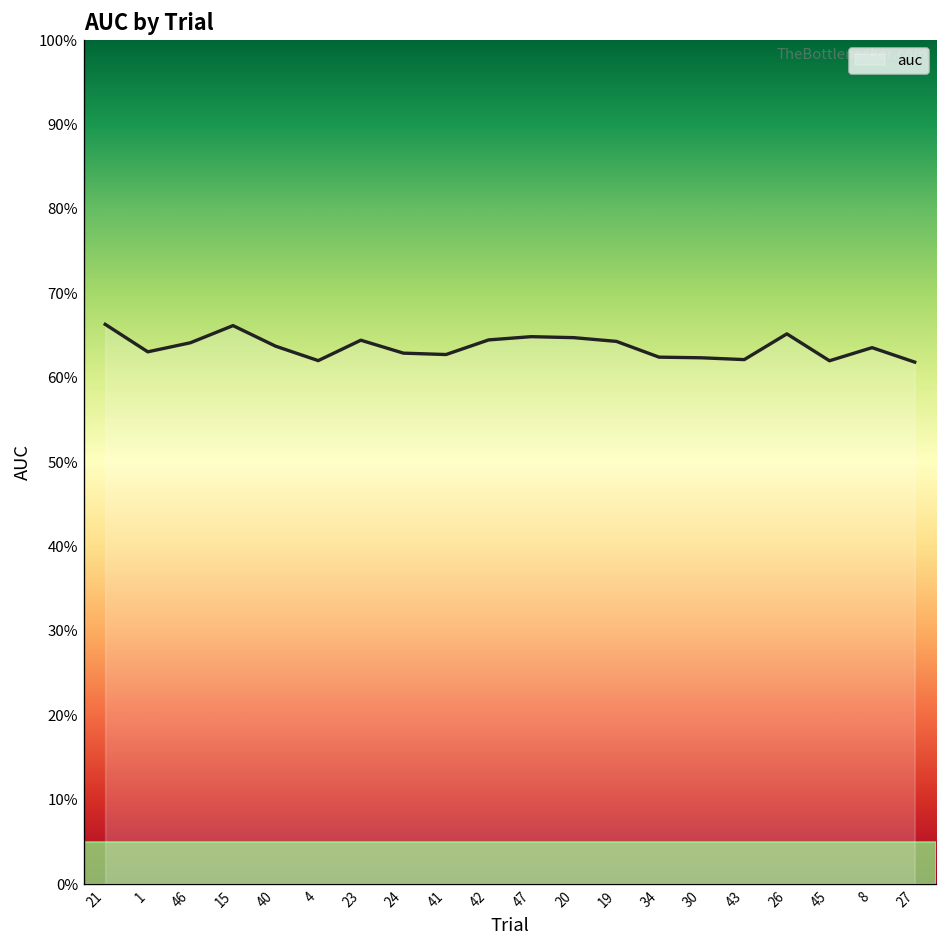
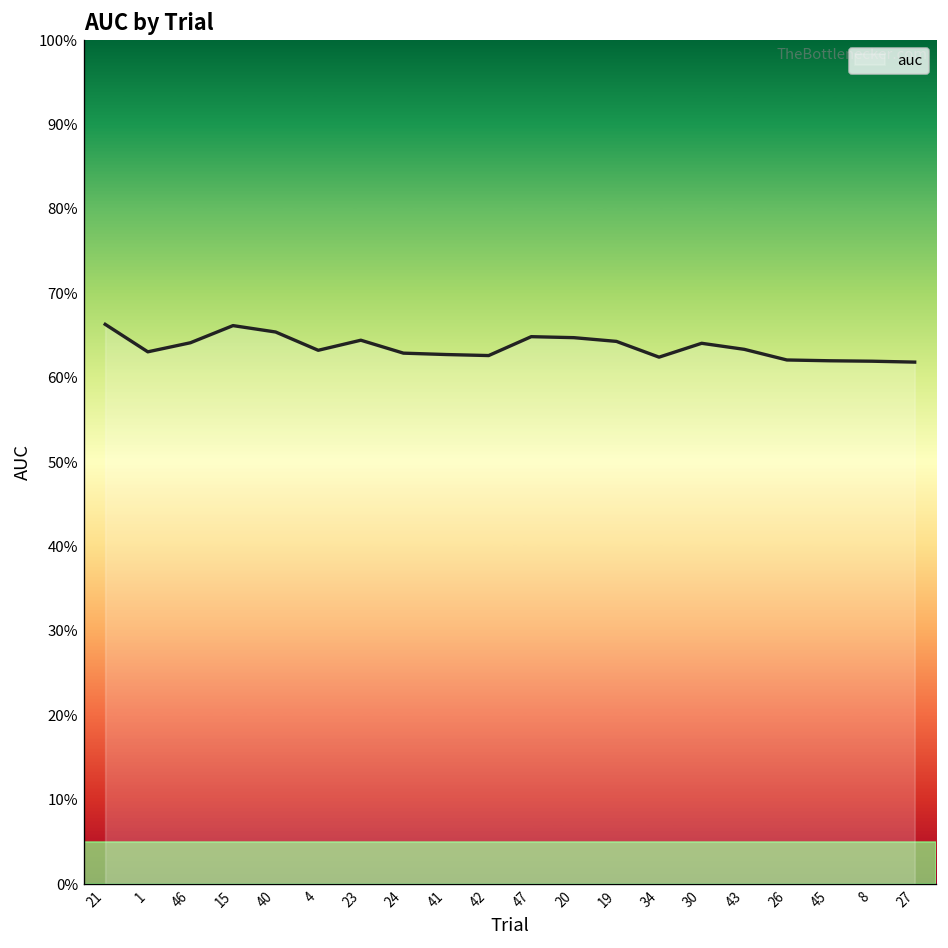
40: 64% -> 65%
4: 62% -> 63%
42: 64% -> 63%
30: 62% -> 64%
43: 62% -> 63%
26: 65% -> 62%
8: 64% -> 62%
